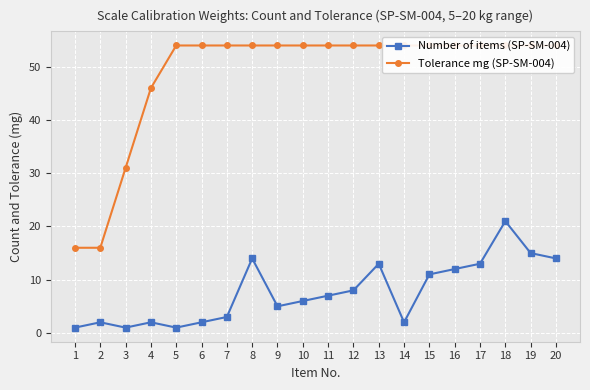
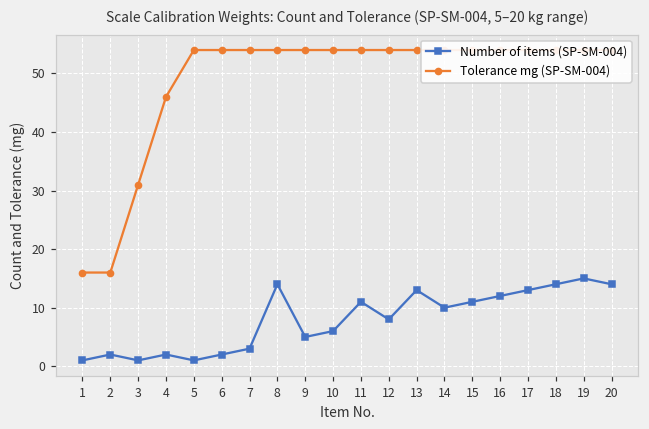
Number of items (SP-SM-004), 11: 7 -> 11
Number of items (SP-SM-004), 14: 2 -> 10
Number of items (SP-SM-004), 18: 21 -> 14
